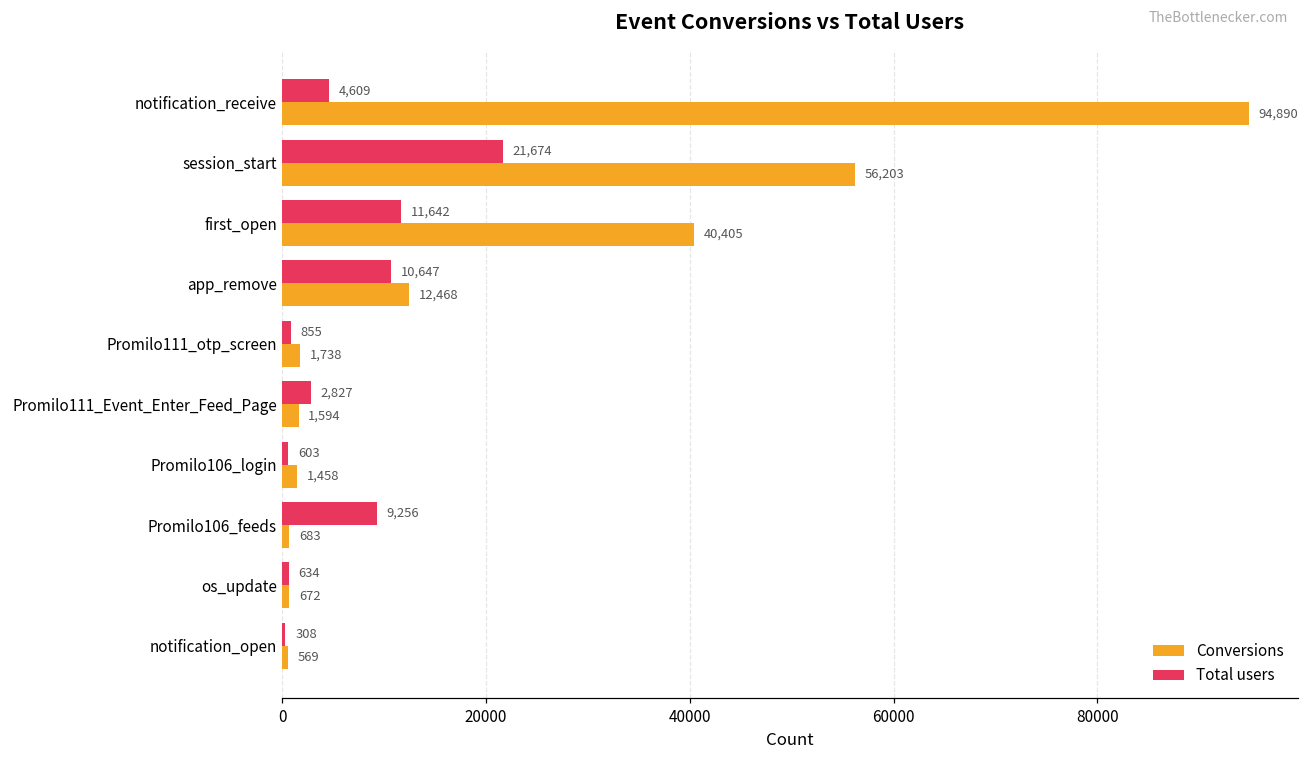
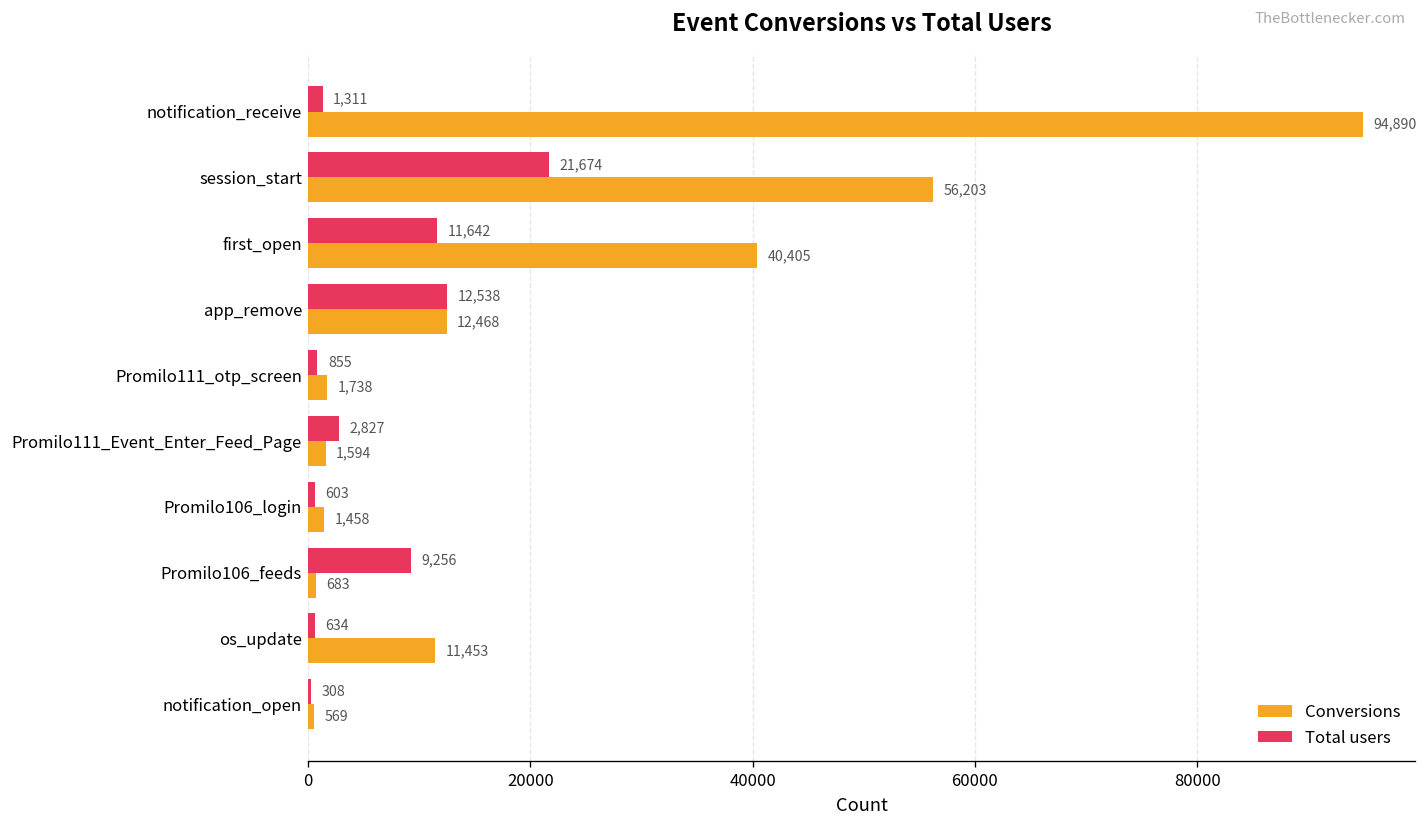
Total users, notification_receive: 4,609 -> 1,311
Total users, app_remove: 10,647 -> 12,538
Conversions, os_update: 672 -> 11,453
